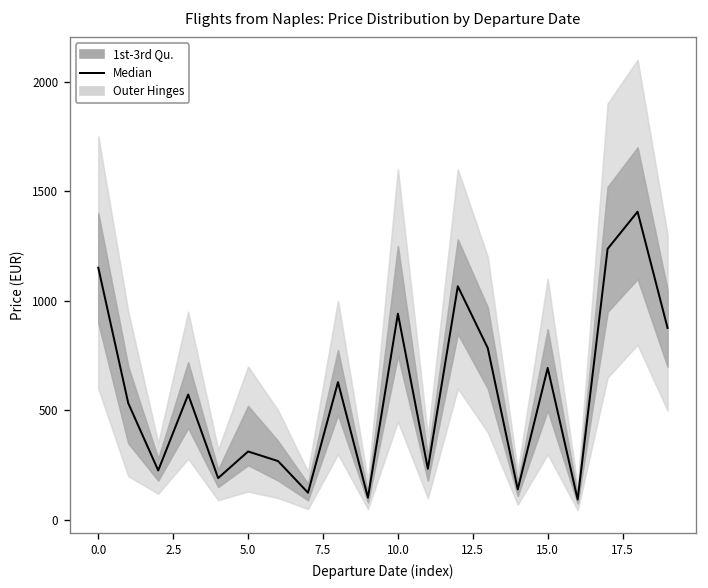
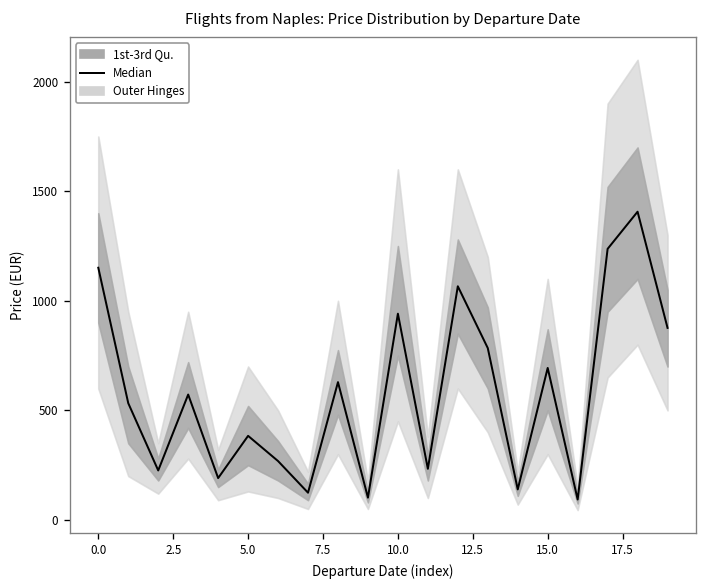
Median, 5.0: 310 -> 380
